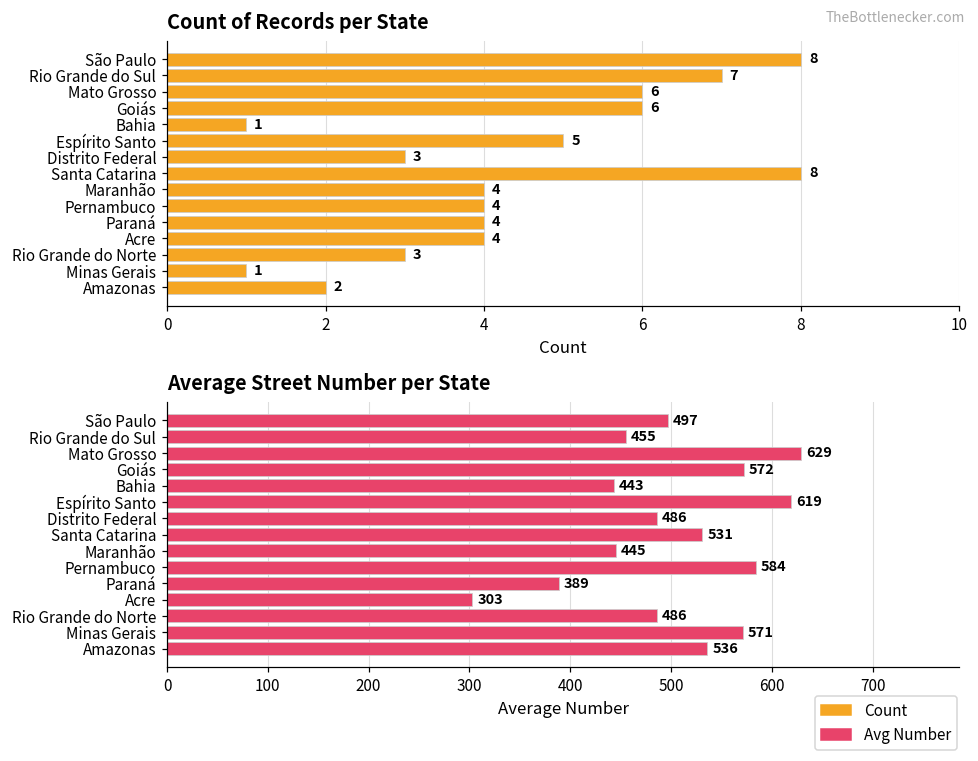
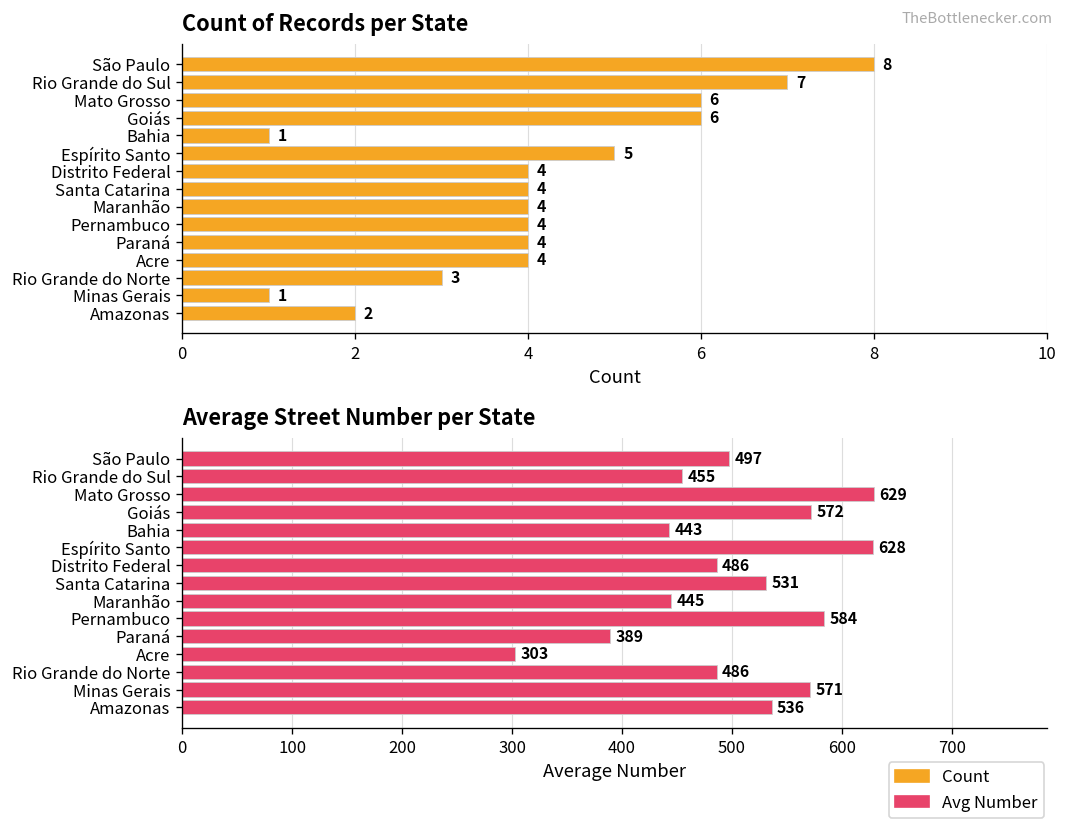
Count of Records per State, Distrito Federal: 3 -> 4
Count of Records per State, Santa Catarina: 8 -> 4
Average Street Number per State, Espírito Santo: 619 -> 628
